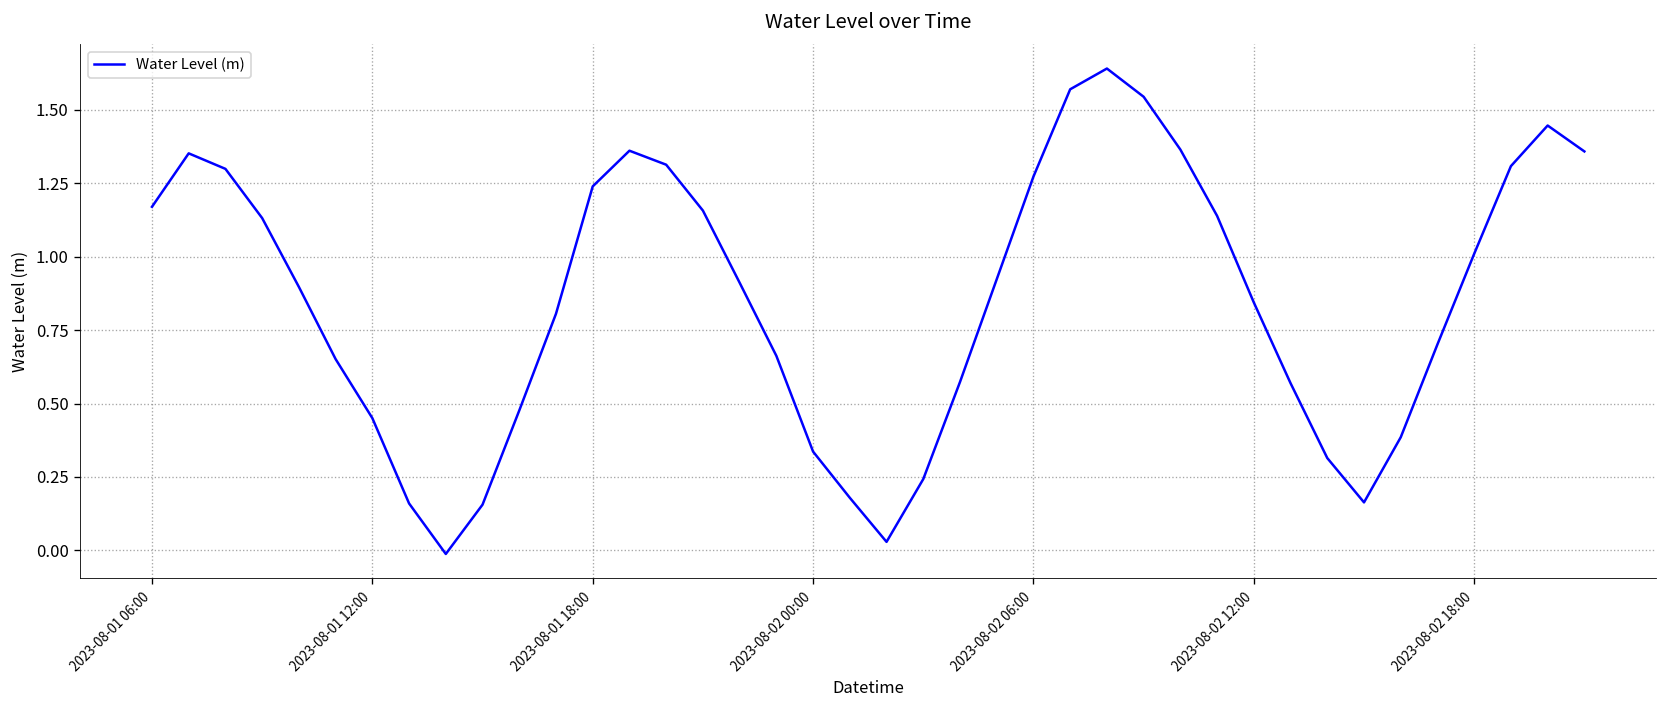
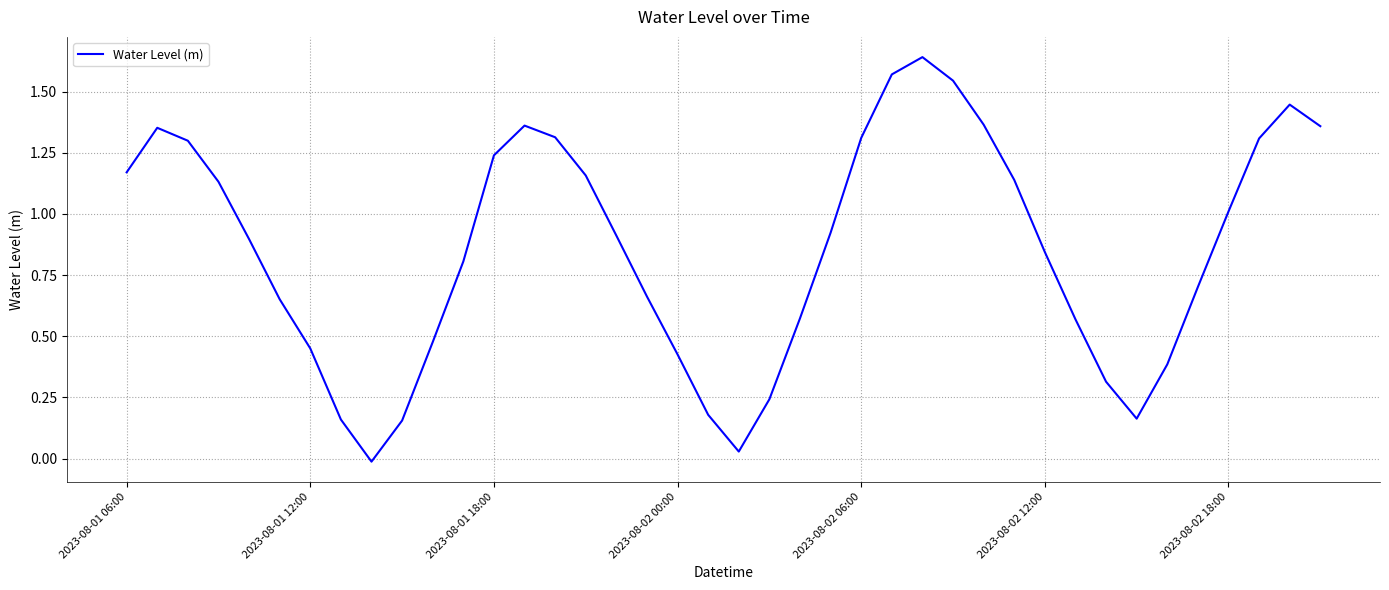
2023-08-02 00:00: 0.34 -> 0.43
2023-08-02 06:00: 1.27 -> 1.31
